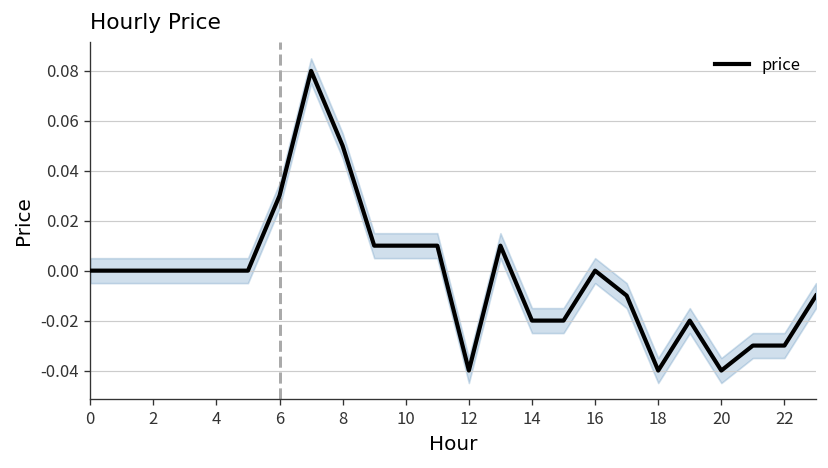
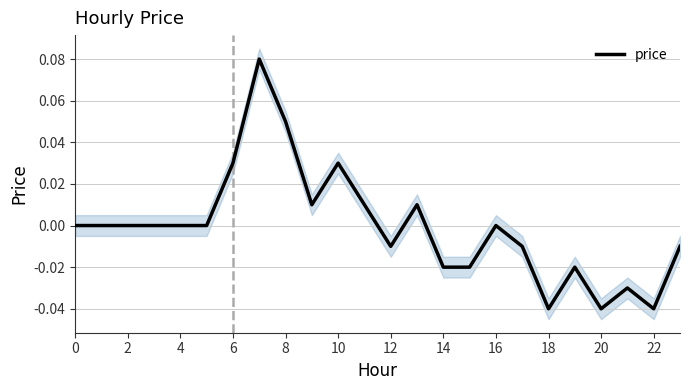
price, 10: 0.01 -> 0.03
price, 12: -0.04 -> -0.01
price, 22: -0.03 -> -0.04
